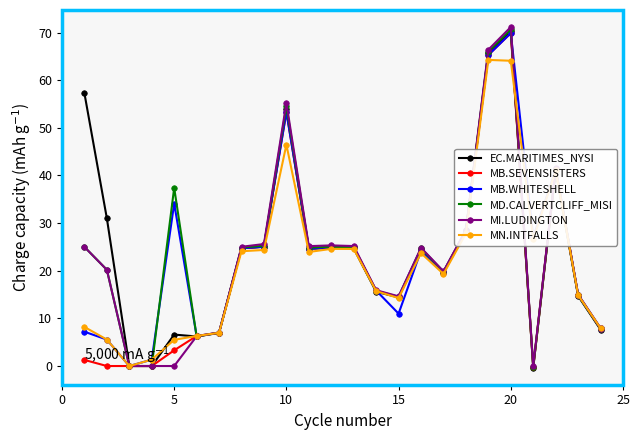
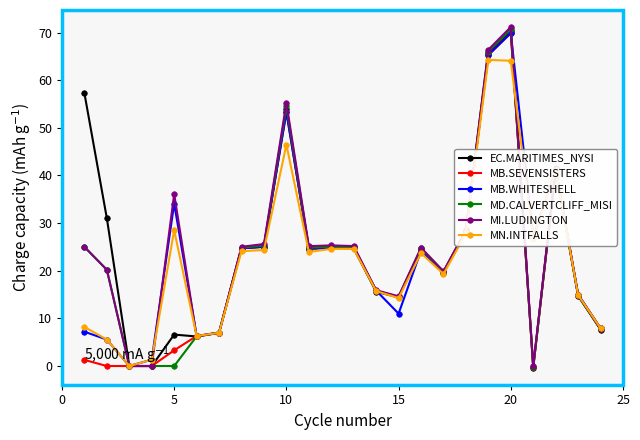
MD.CALVERTCLIFF_MISI, 5: 37 -> 0
MI.LUDINGTON, 5: 0 -> 36
MN.INTFALLS, 5: 6 -> 29
